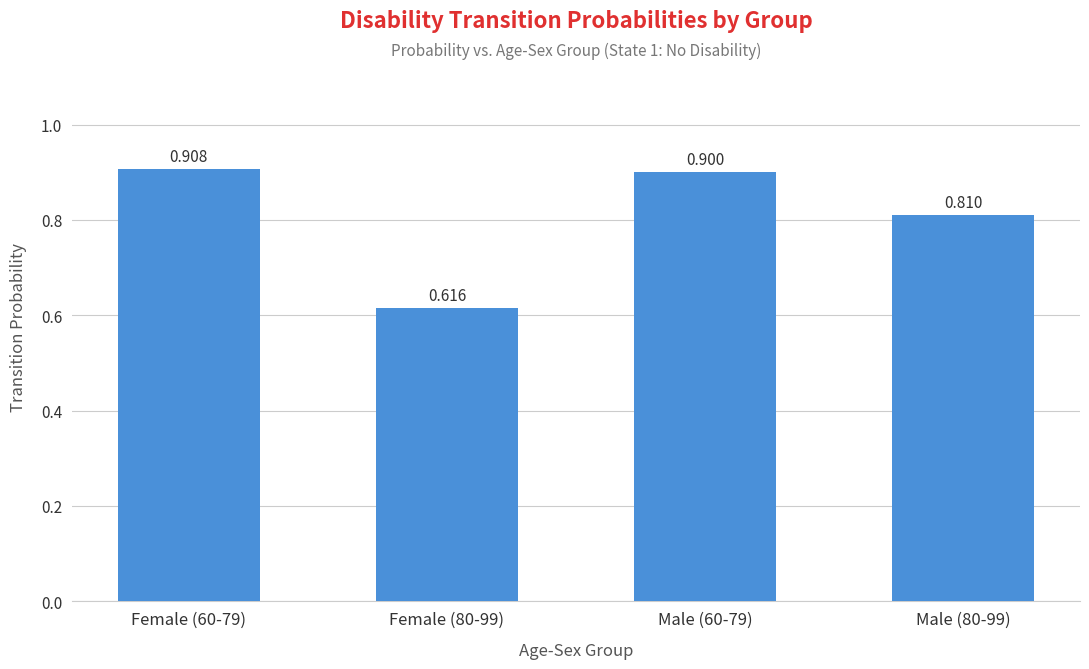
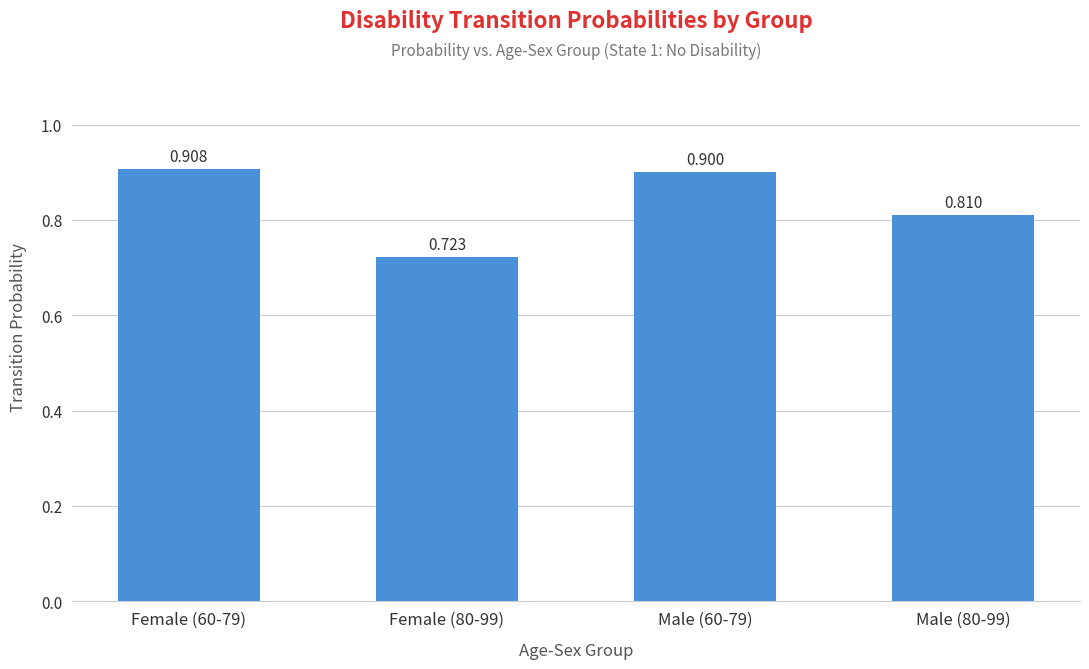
Female (80-99): 0.616 -> 0.723
